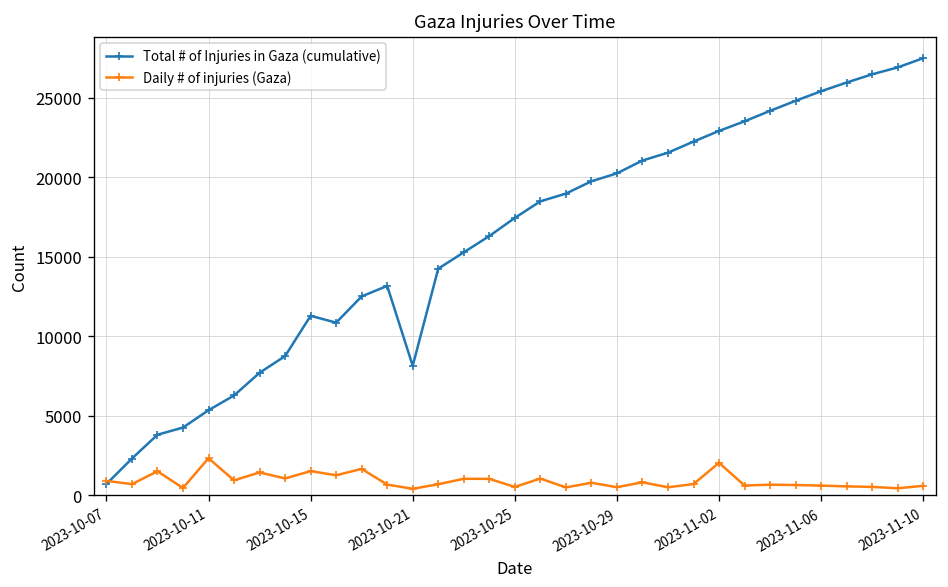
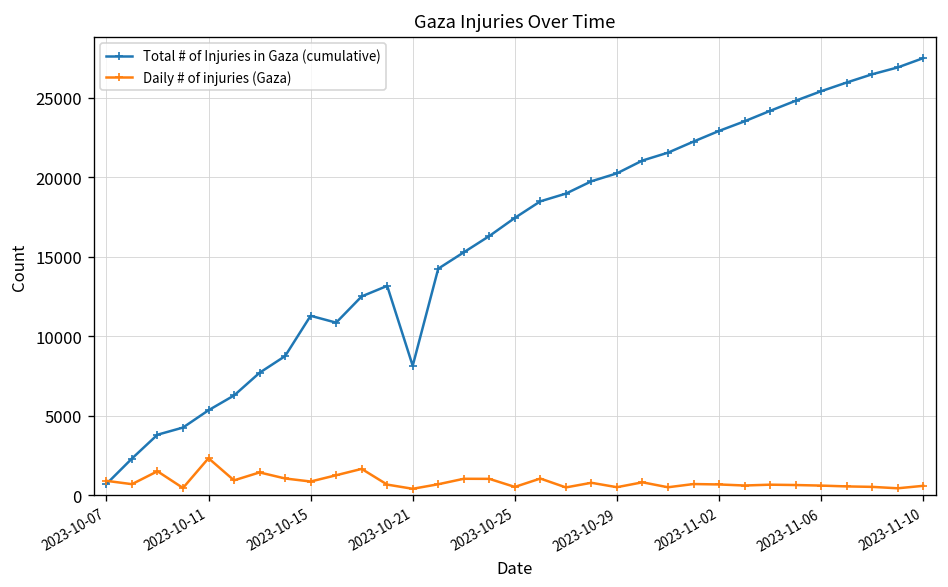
Daily # of injuries (Gaza), 2023-10-15: 1500 -> 900
Daily # of injuries (Gaza), 2023-11-02: 2000 -> 700
